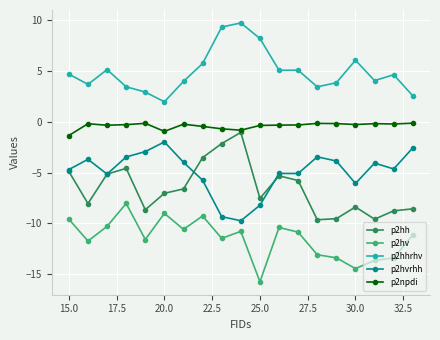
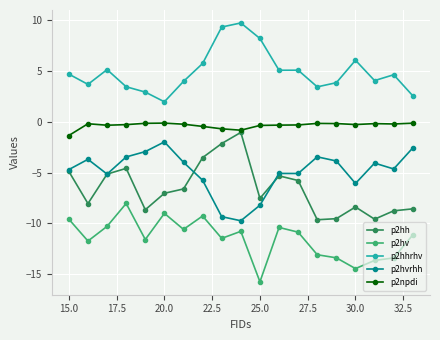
p2npdi, 20.0: -0.9 -> -0.1
